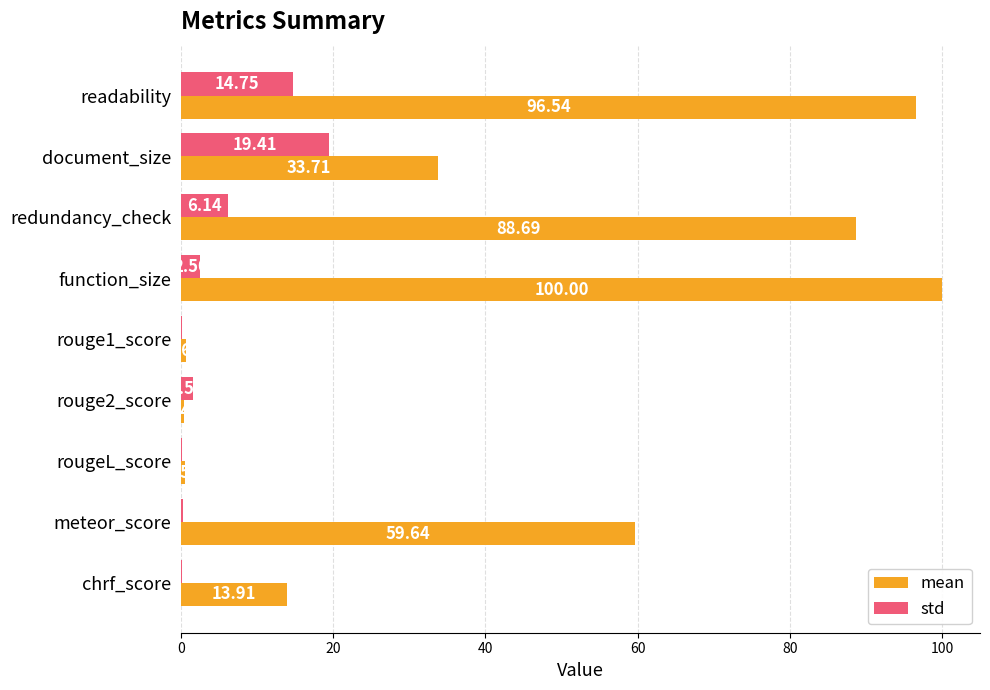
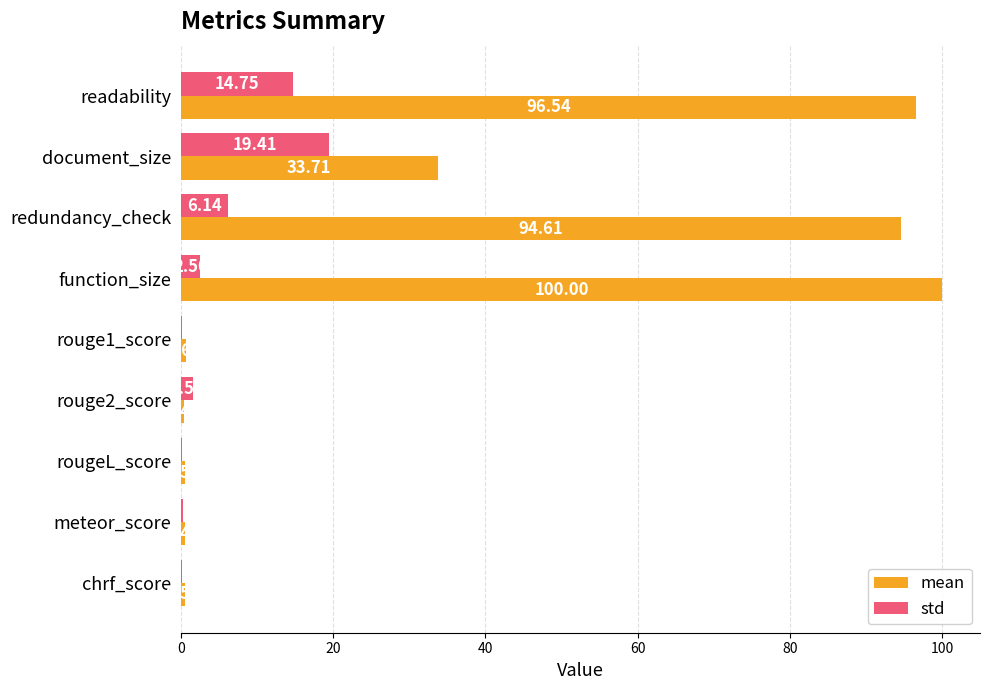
mean, redundancy_check: 88.69 -> 94.61
mean, meteor_score: 60 -> 0
mean, chrf_score: 14 -> 1
